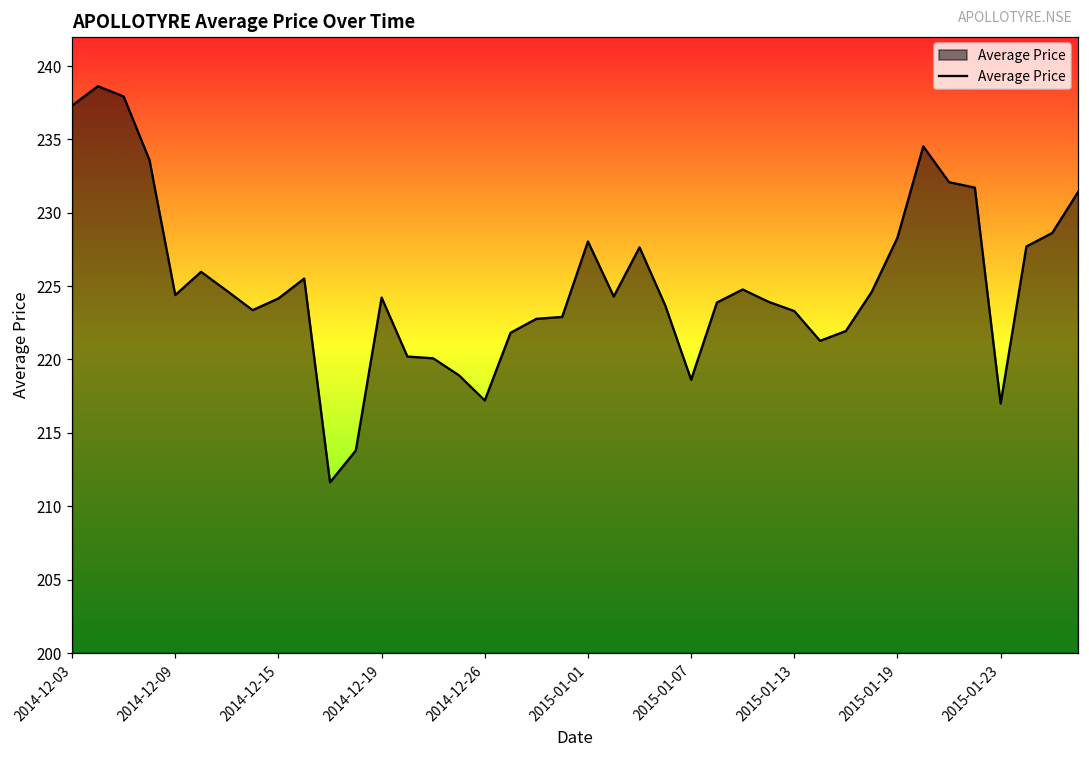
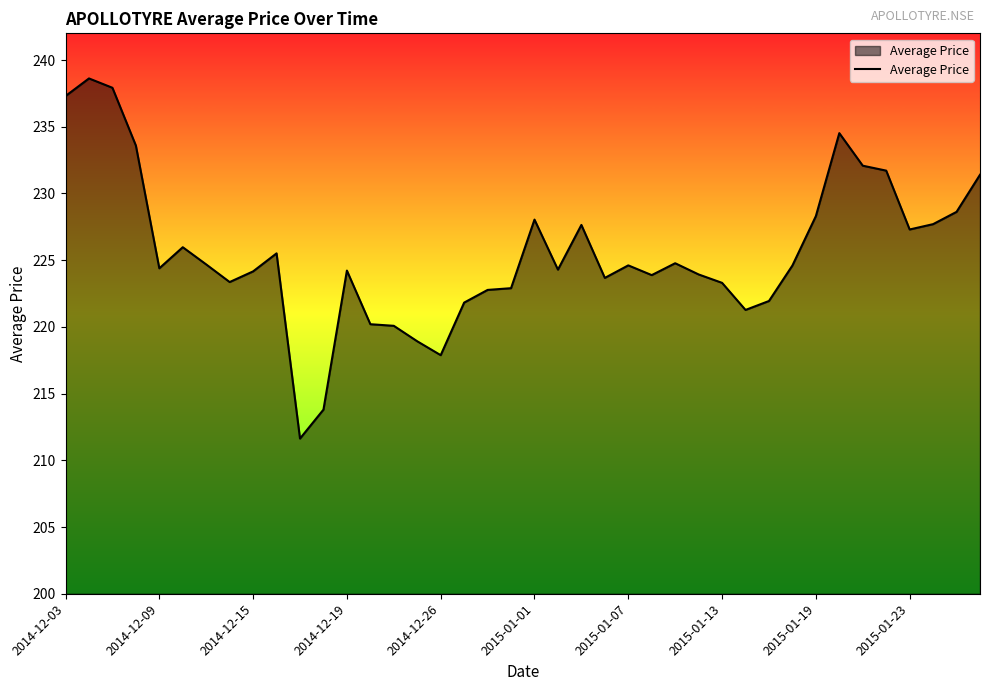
2014-12-26: 217.2 -> 217.9
2015-01-07: 218.6 -> 224.6
2015-01-23: 217.0 -> 227.3
